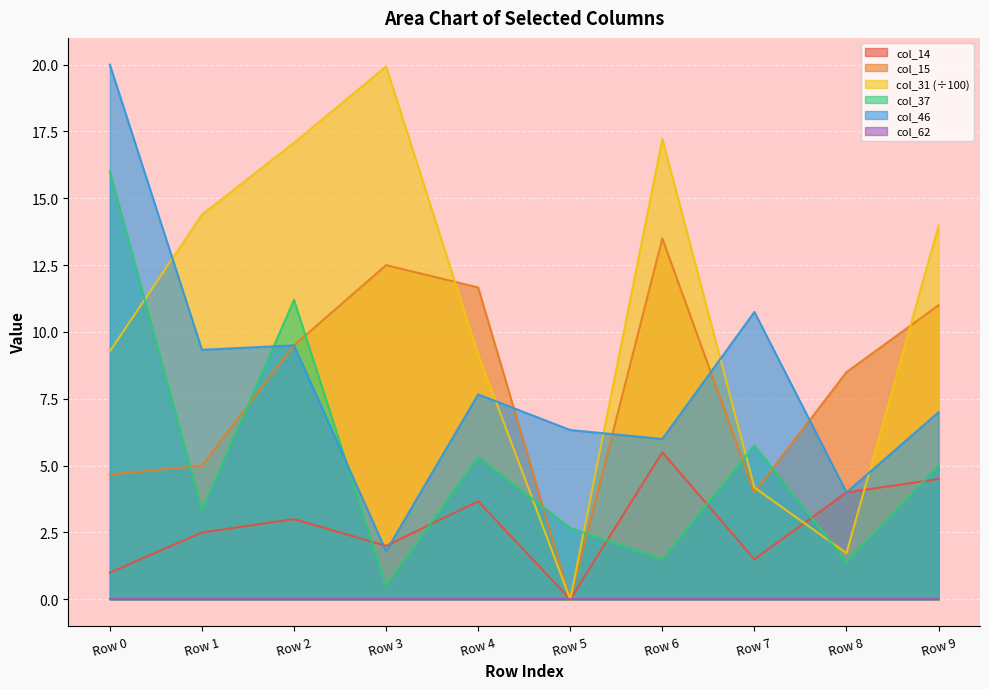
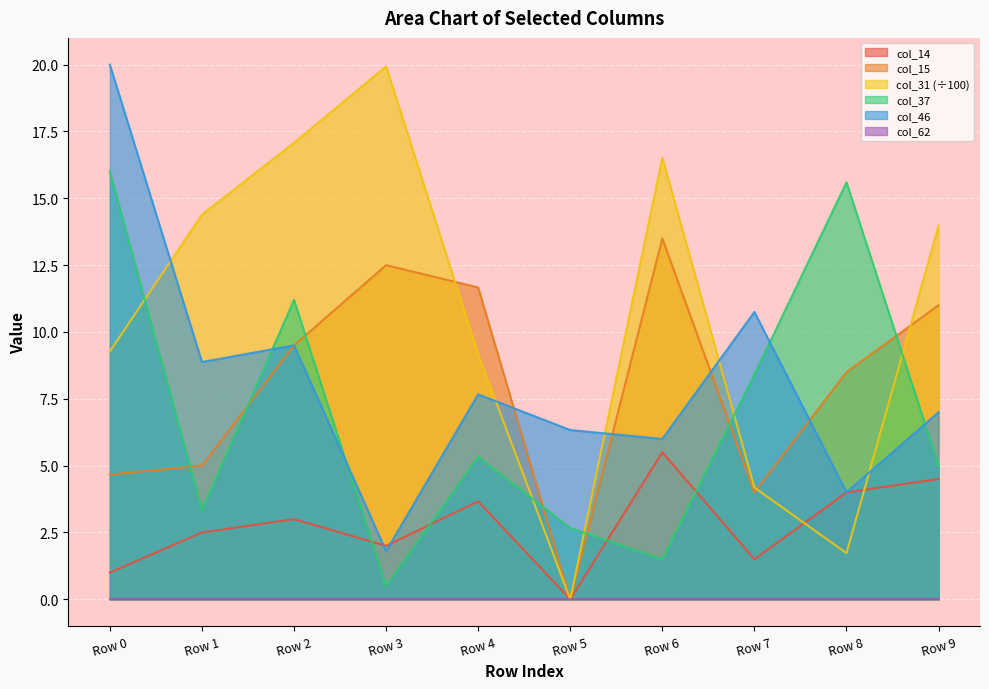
col_46, Row 1: 9.3 -> 8.9
col_31 (÷100), Row 6: 17.2 -> 16.5
col_37, Row 7: 5.8 -> 8.4
col_37, Row 8: 1.4 -> 15.6
